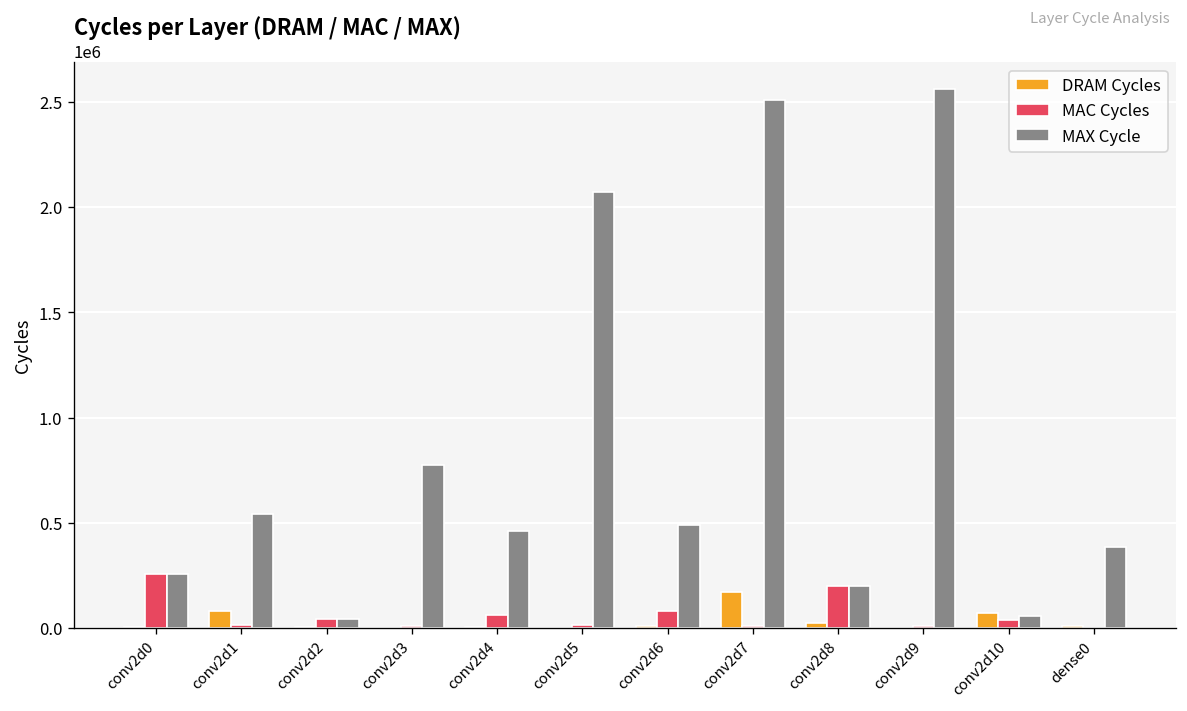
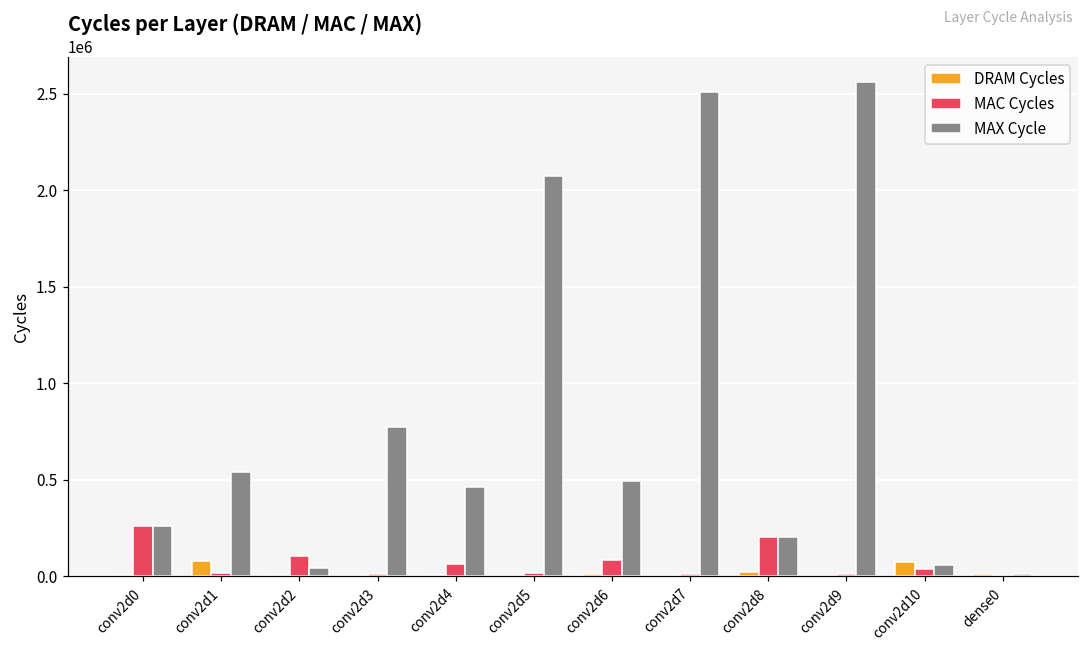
MAC Cycles, conv2d2: 40000 -> 100000
DRAM Cycles, conv2d7: 170000 -> 0
MAX Cycle, dense0: 380000 -> 10000
